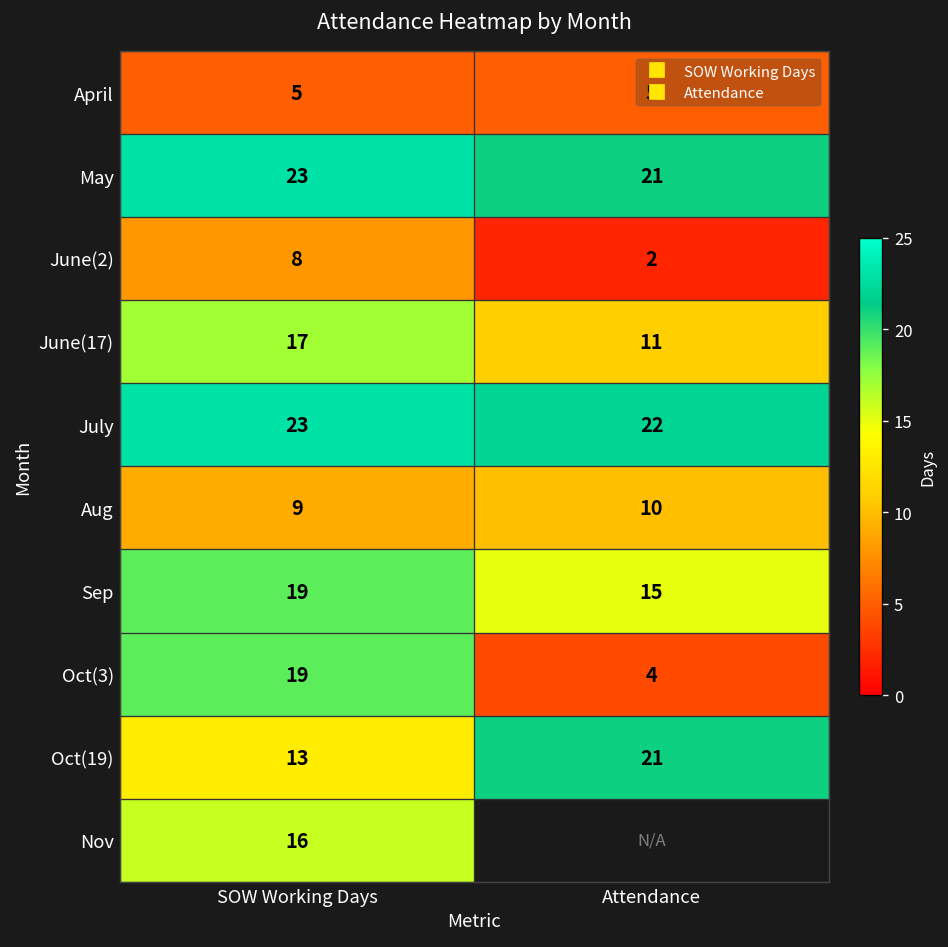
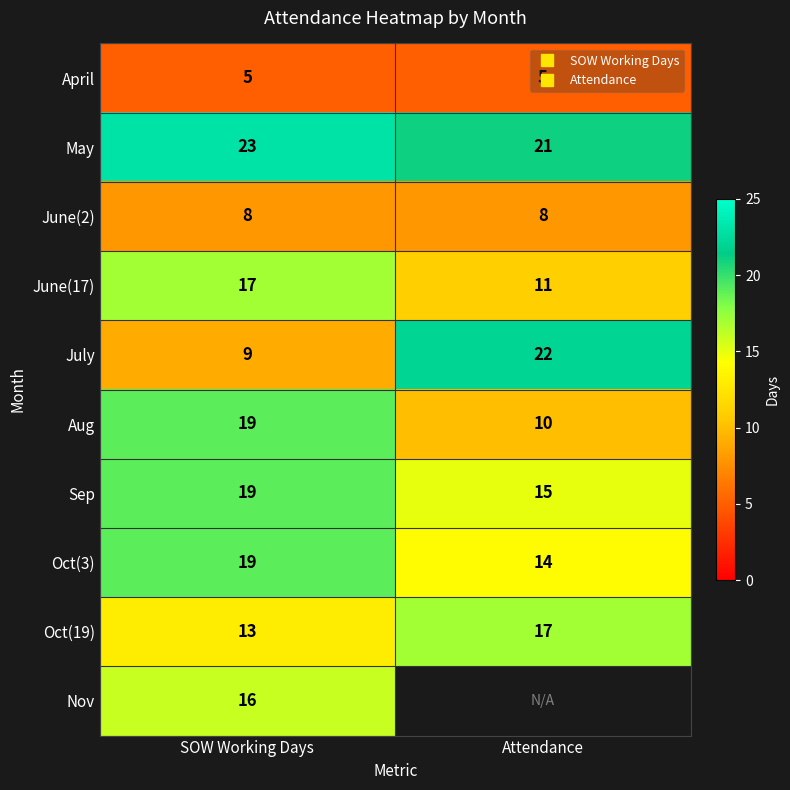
June(2), Attendance: 2 -> 8
July, SOW Working Days: 23 -> 9
Aug, SOW Working Days: 9 -> 19
Oct(3), Attendance: 4 -> 14
Oct(19), Attendance: 21 -> 17
